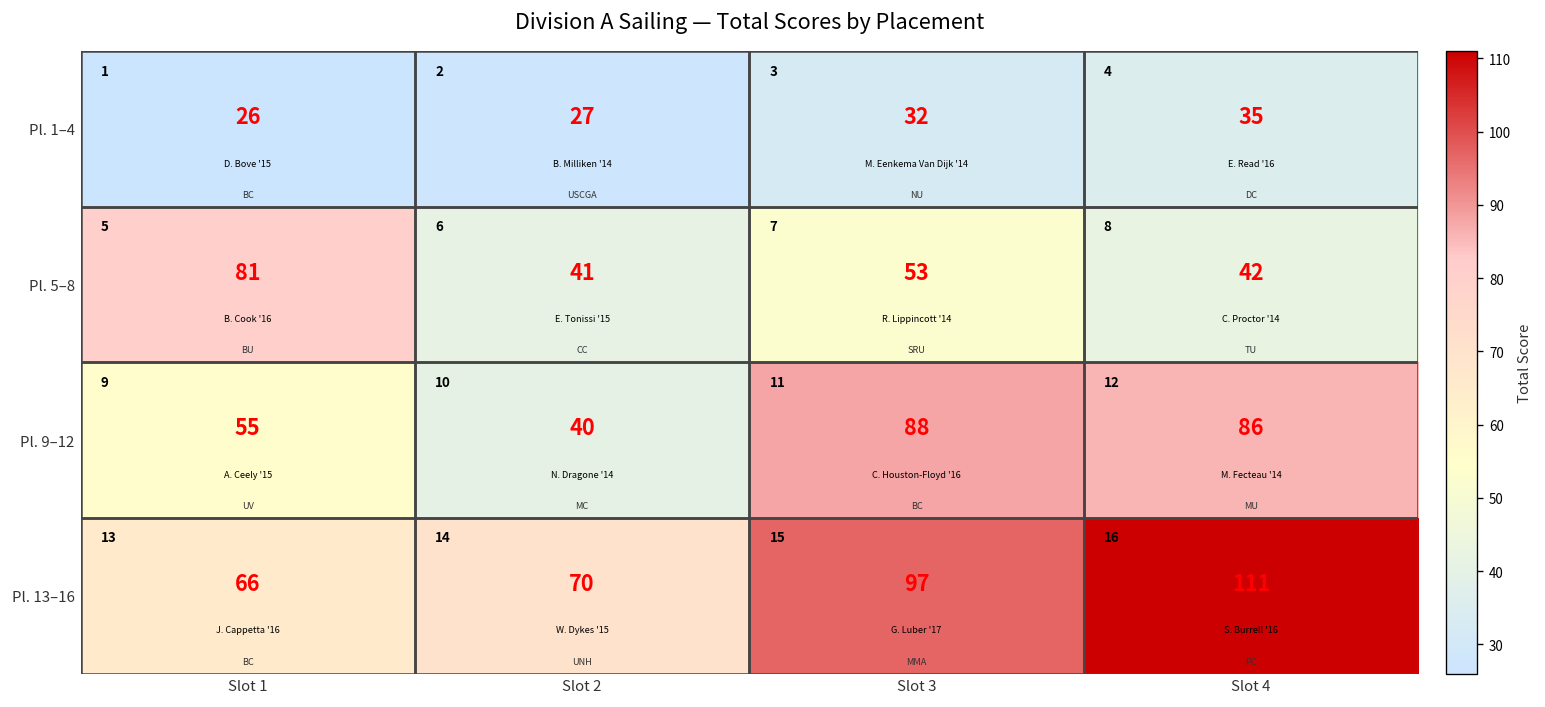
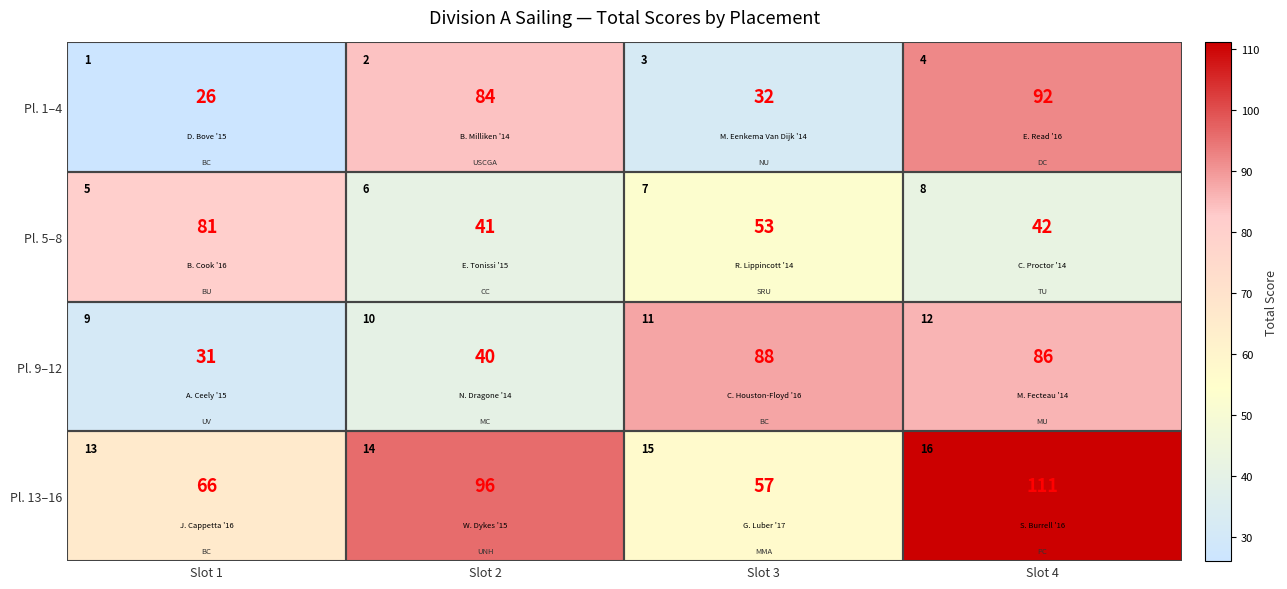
Pl. 1–4, Slot 2: 27 -> 84
Pl. 1–4, Slot 4: 35 -> 92
Pl. 9–12, Slot 1: 55 -> 31
Pl. 13–16, Slot 2: 70 -> 96
Pl. 13–16, Slot 3: 97 -> 57
